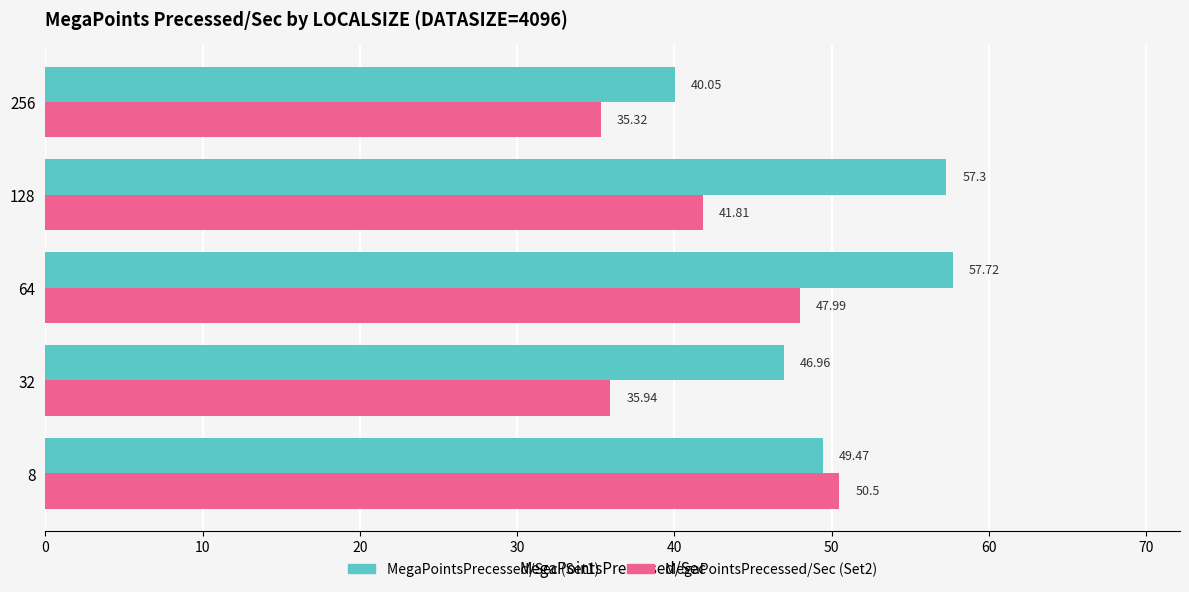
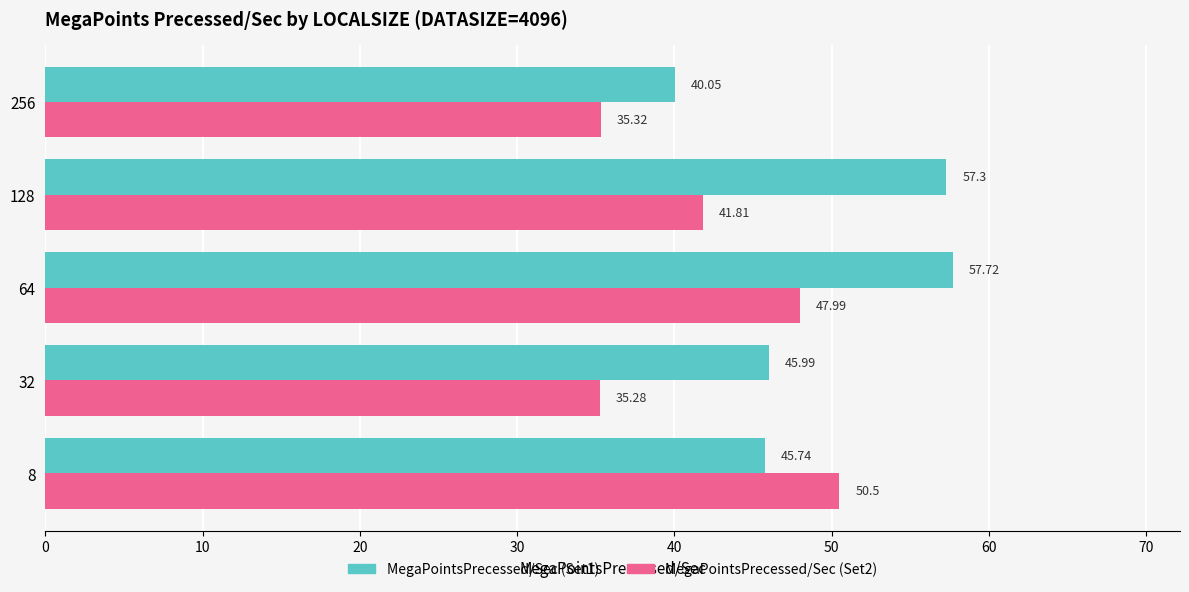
MegaPointsPrecessed/Sec (Set1), 32: 46.96 -> 45.99
MegaPointsPrecessed/Sec (Set2), 32: 35.94 -> 35.28
MegaPointsPrecessed/Sec (Set1), 8: 49.47 -> 45.74
